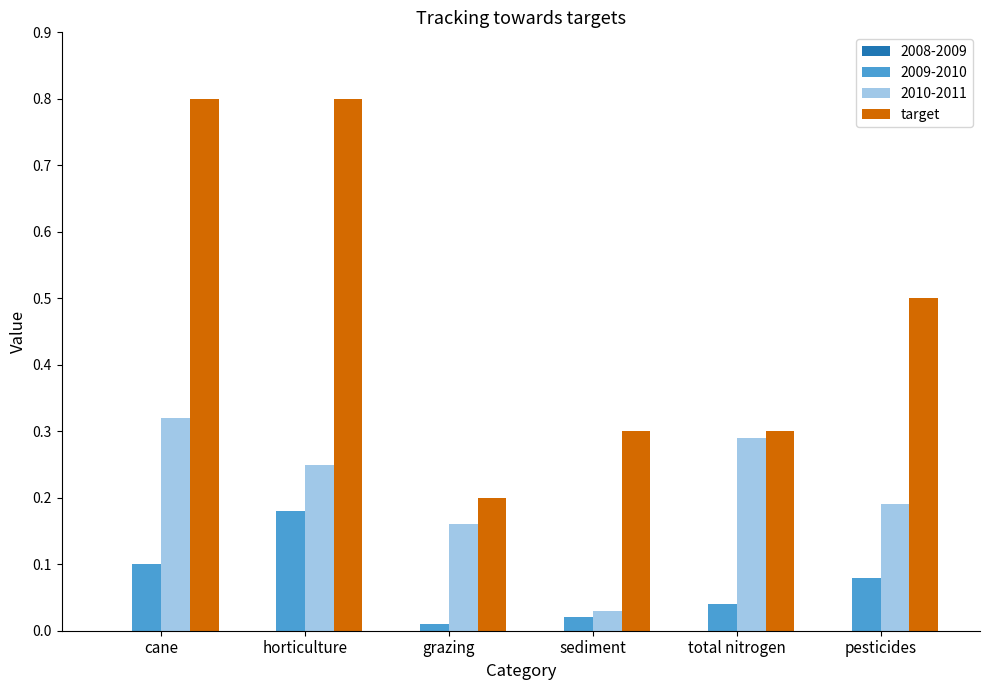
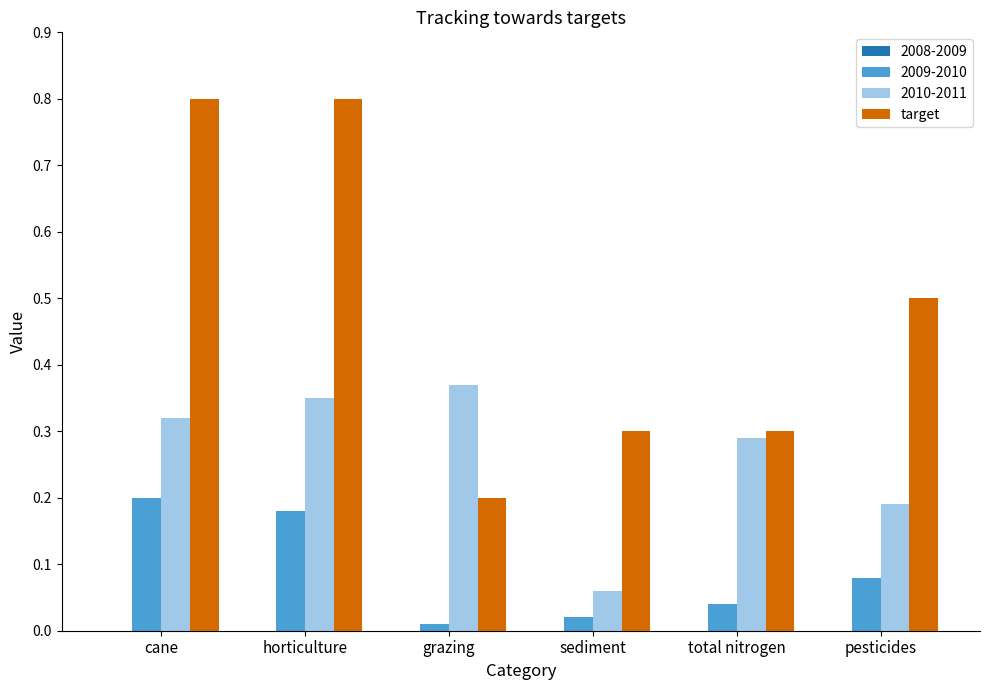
2009-2010, cane: 0.1 -> 0.2
2010-2011, horticulture: 0.25 -> 0.35
2010-2011, grazing: 0.16 -> 0.37
2010-2011, sediment: 0.03 -> 0.06
